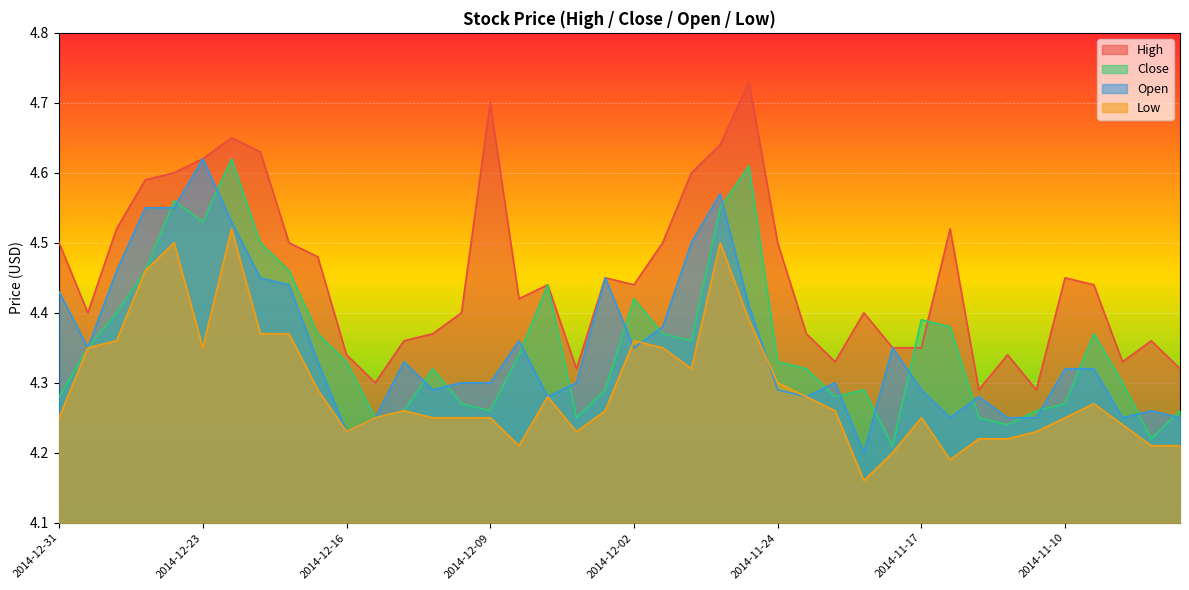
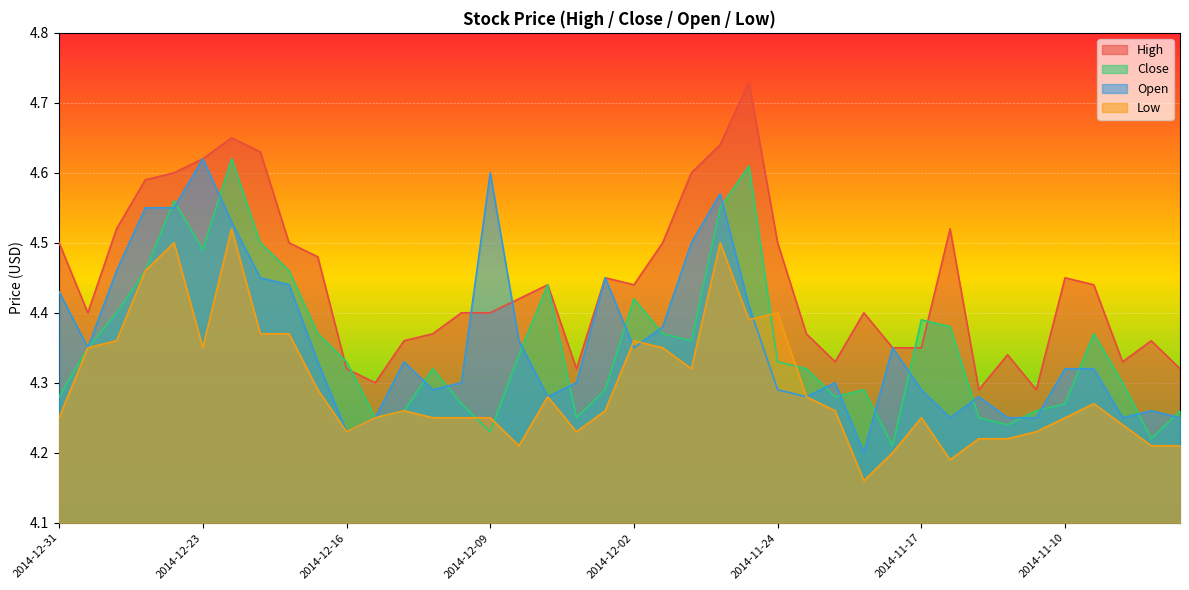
Close, 2014-12-23: 4.53 -> 4.49
High, 2014-12-16: 4.34 -> 4.32
High, 2014-12-09: 4.7 -> 4.4
Close, 2014-12-09: 4.26 -> 4.23
Open, 2014-12-09: 4.3 -> 4.6
Low, 2014-11-24: 4.3 -> 4.4
